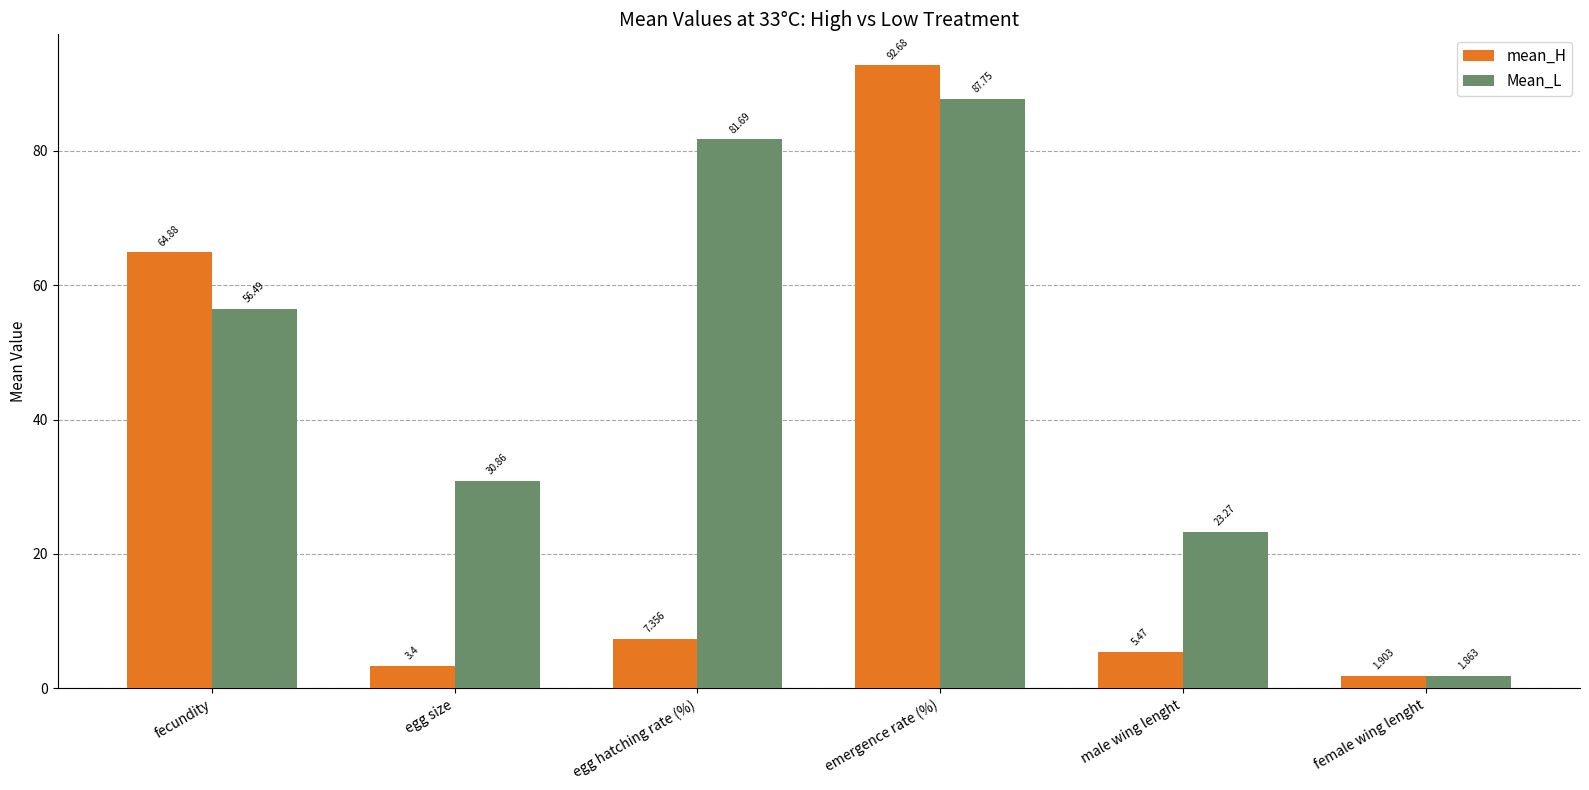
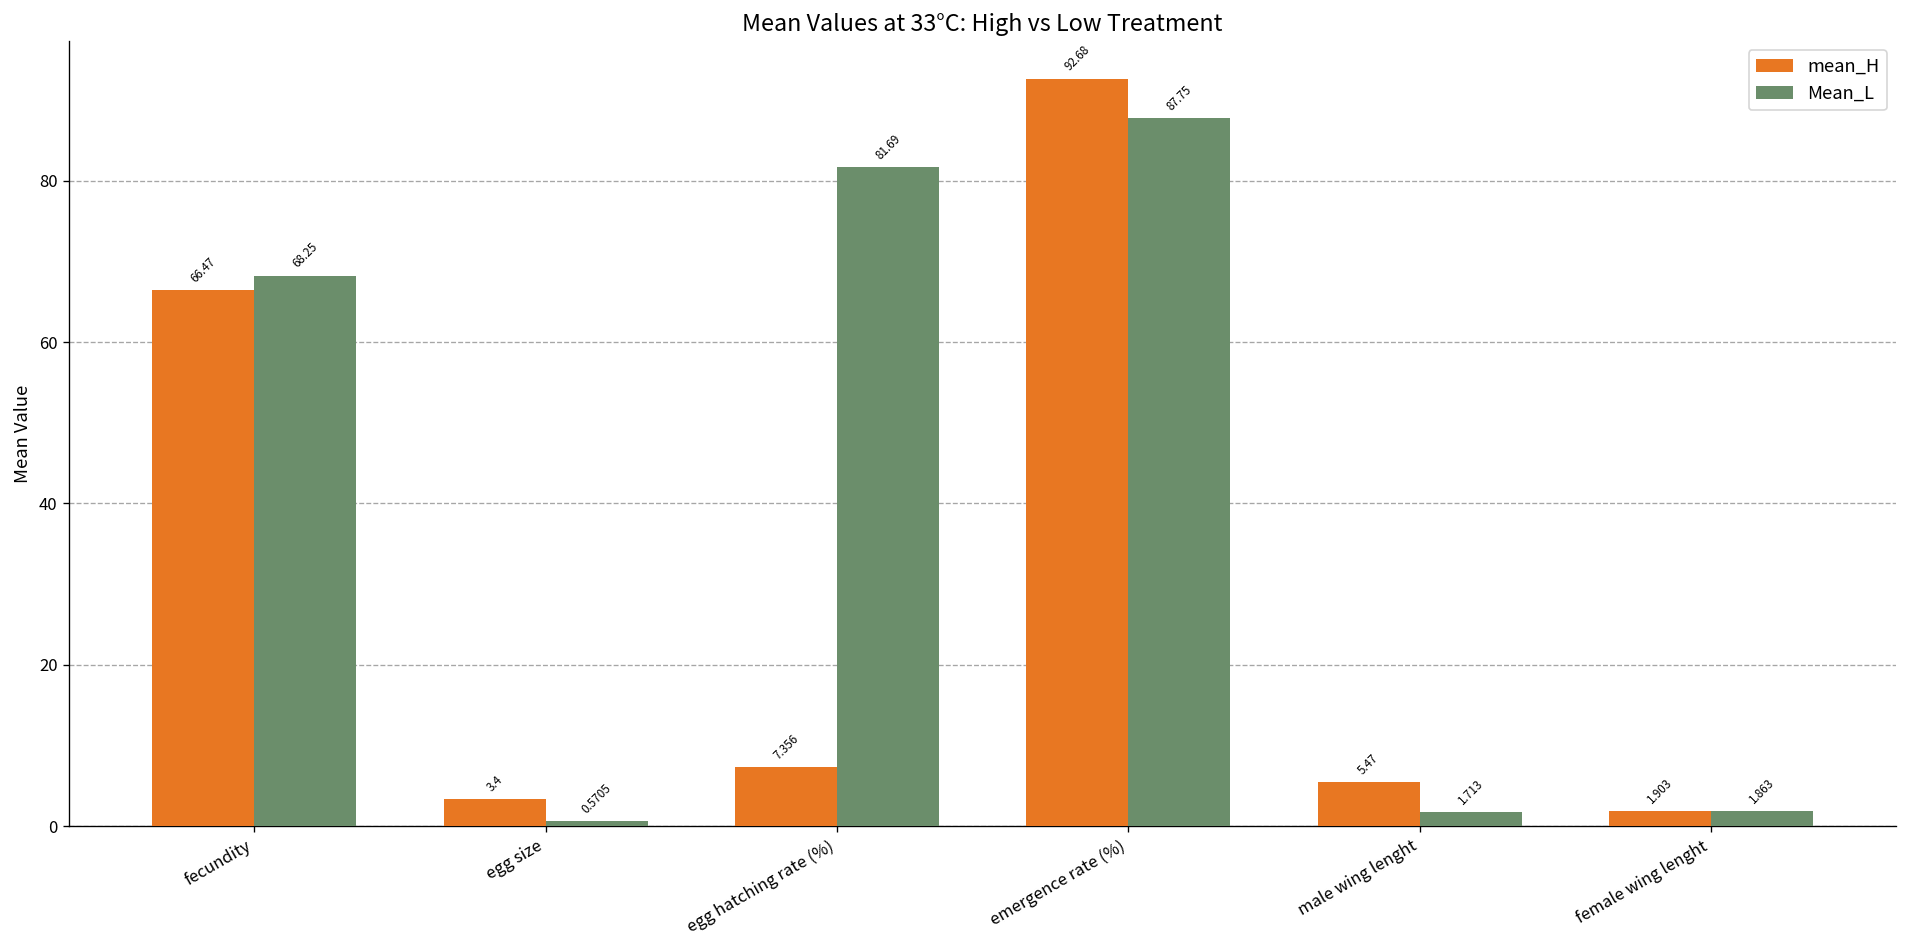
mean_H, fecundity: 64.88 -> 66.47
Mean_L, fecundity: 56.49 -> 68.25
Mean_L, egg size: 30.86 -> 0.5705
Mean_L, male wing lenght: 23.27 -> 1.713
